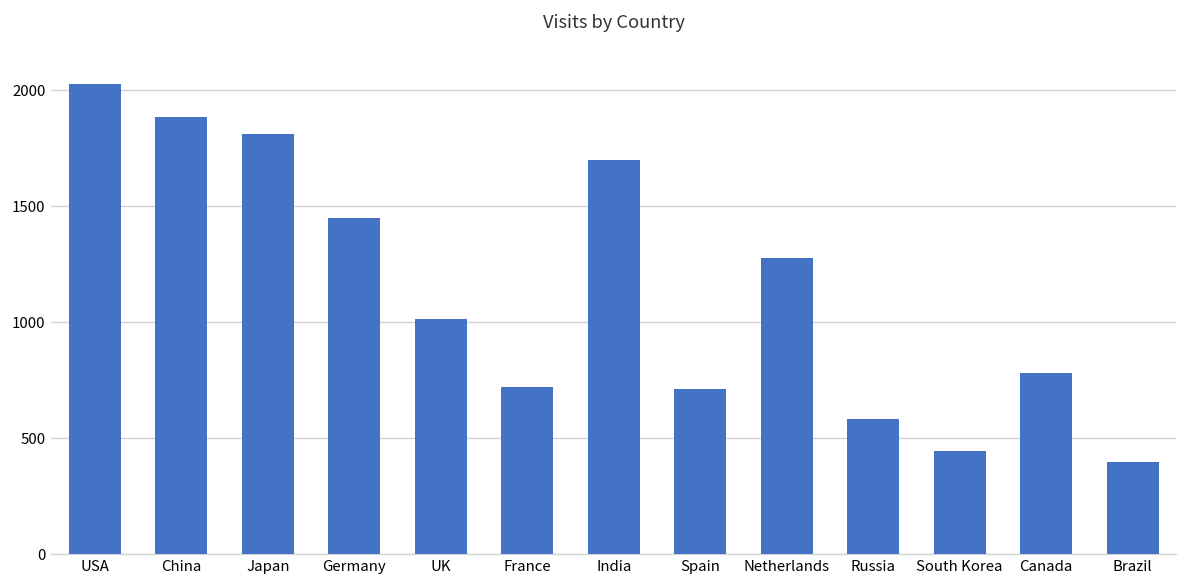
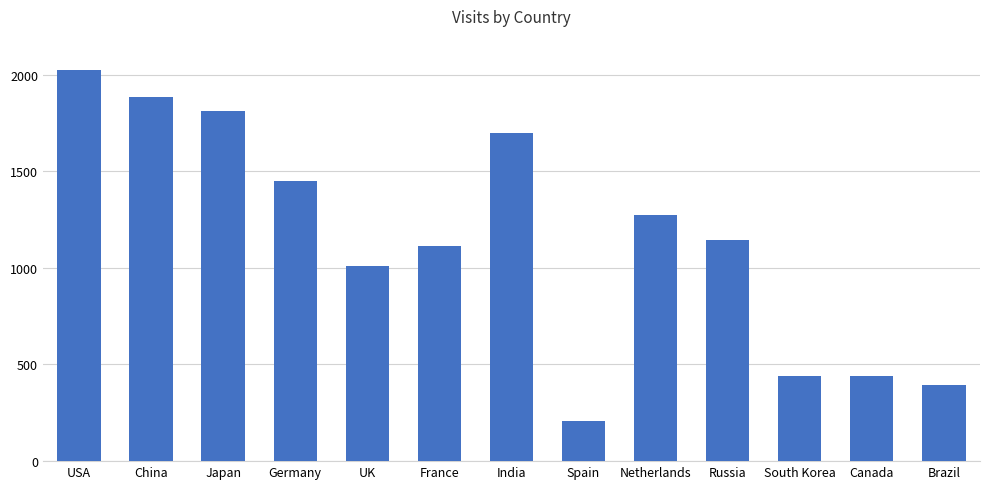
France: 720 -> 1110
Spain: 710 -> 210
Russia: 580 -> 1150
Canada: 780 -> 440
